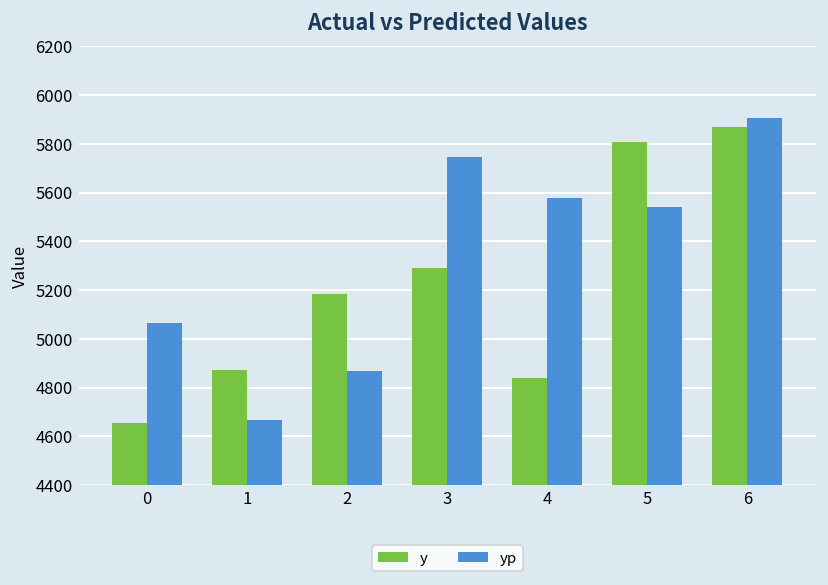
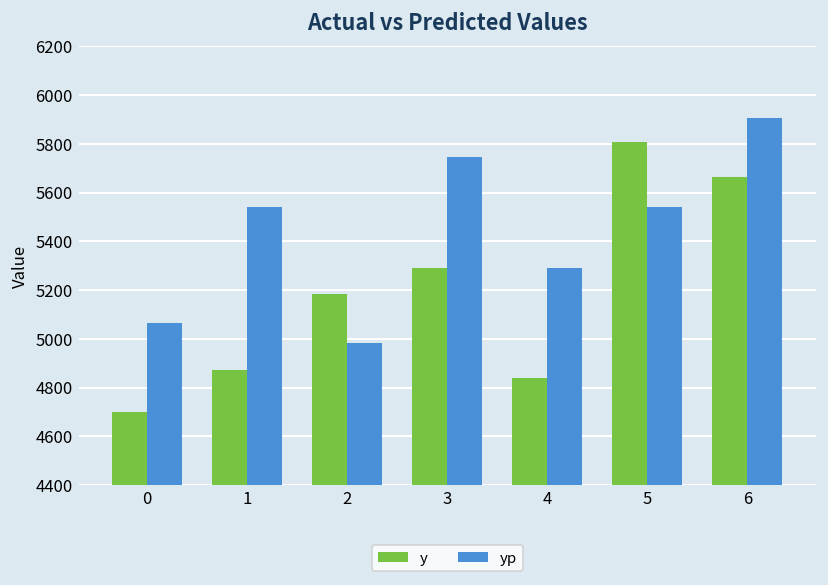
y, 0: 4650 -> 4700
yp, 1: 4670 -> 5540
yp, 2: 4870 -> 4980
yp, 4: 5580 -> 5290
y, 6: 5870 -> 5660
